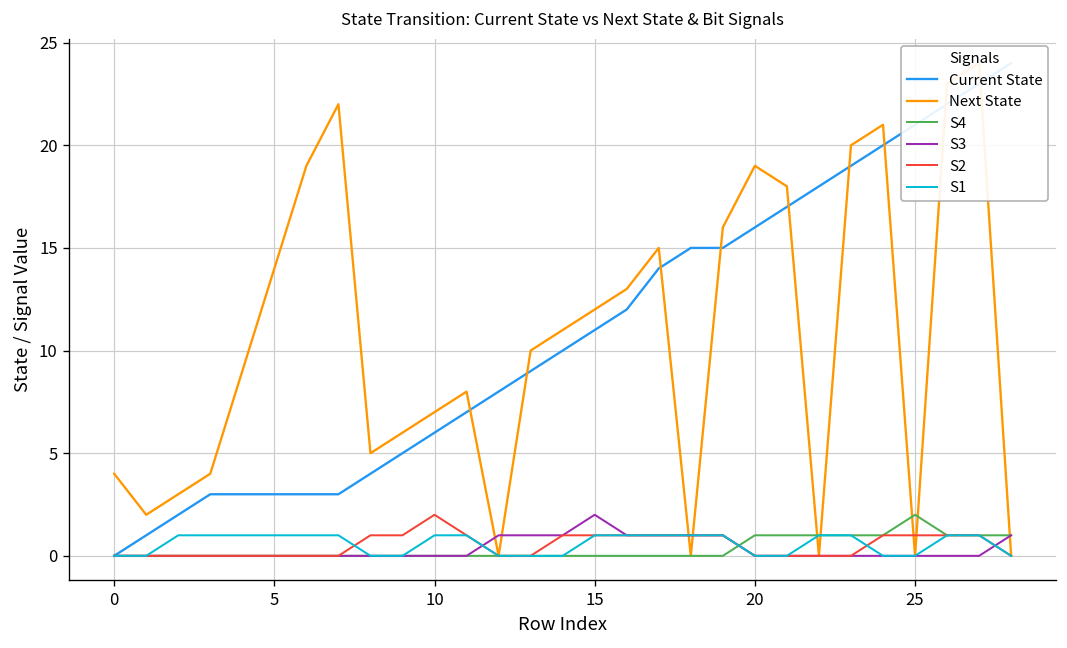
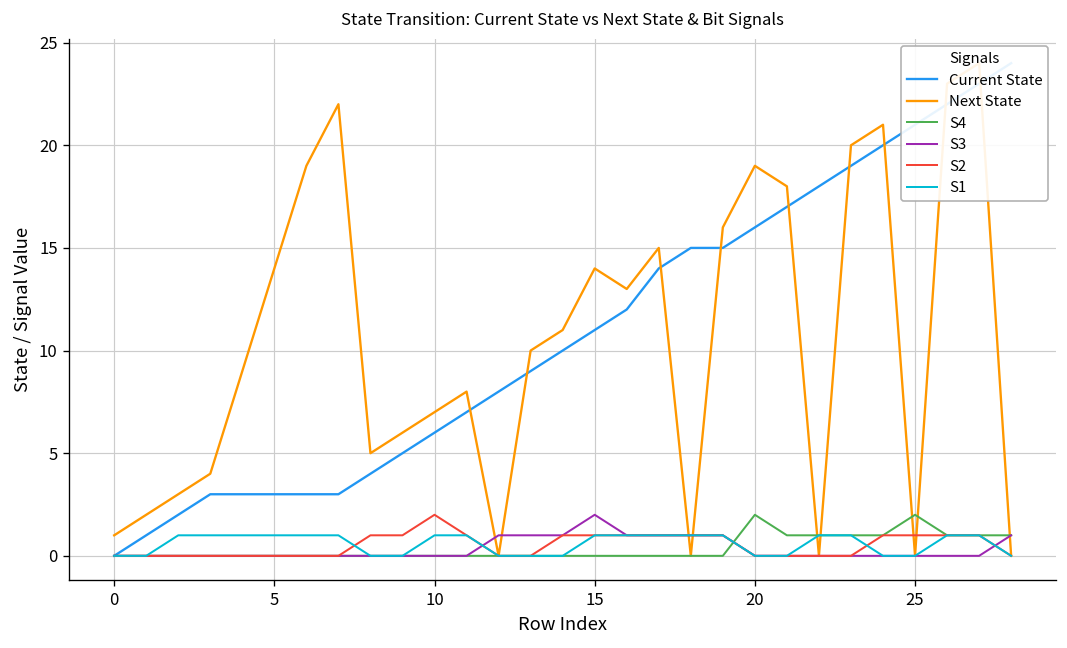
Next State, 0: 4 -> 1
Next State, 15: 12 -> 14
S4, 20: 1 -> 2
